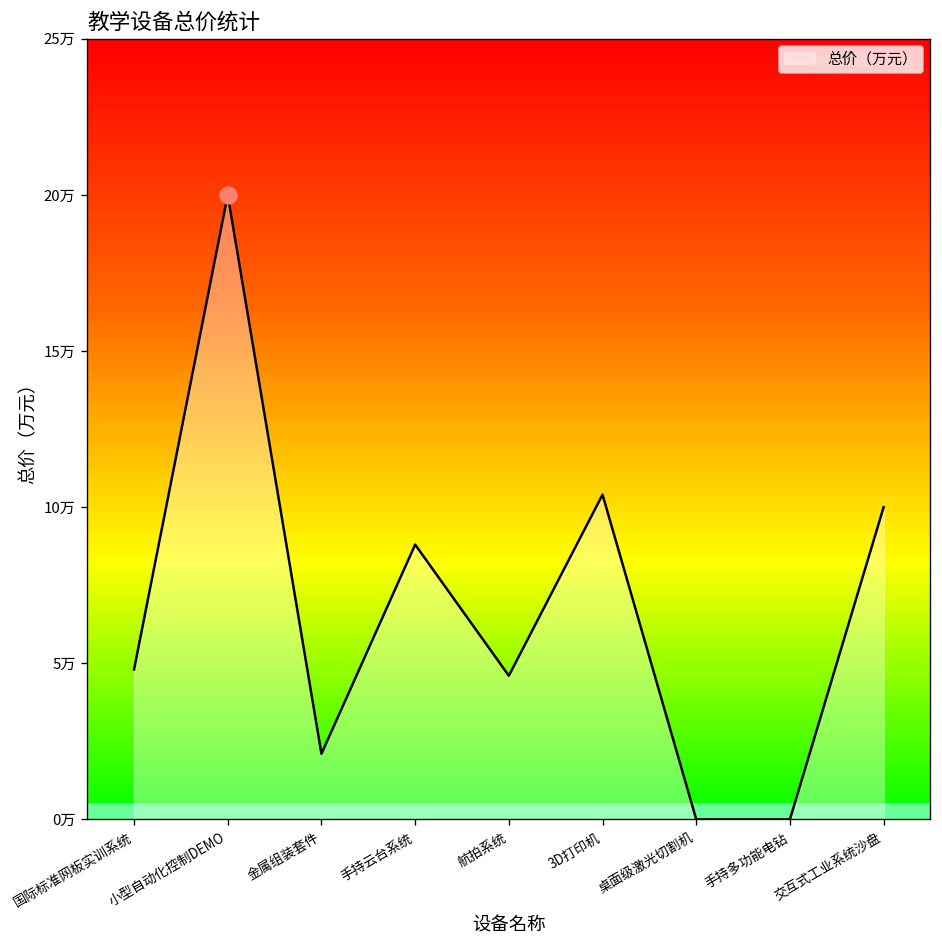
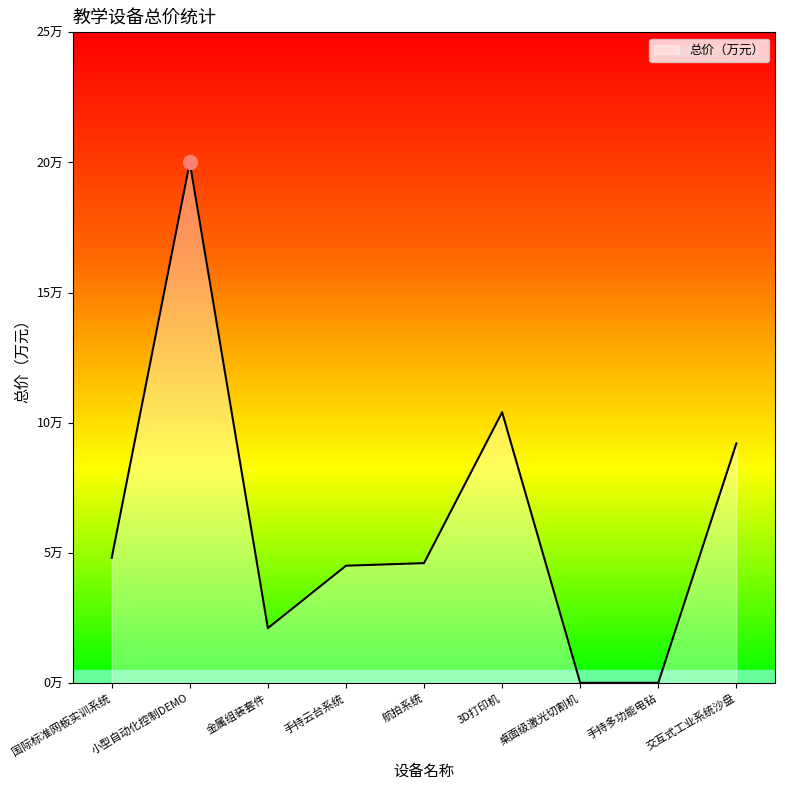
总价（万元）, 手持云台系统: 8.8万 -> 4.5万
总价（万元）, 交互式工业系统沙盘: 10.0万 -> 9.2万
